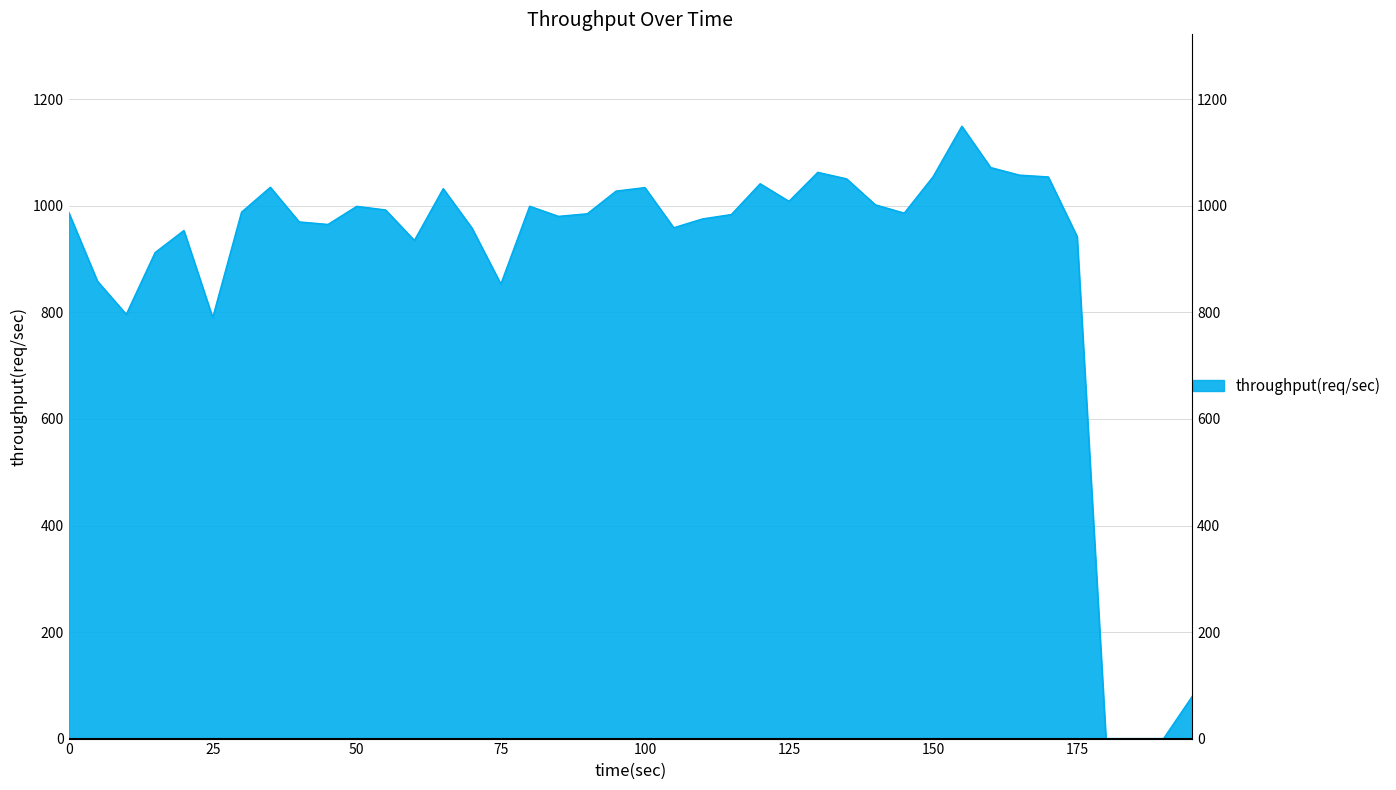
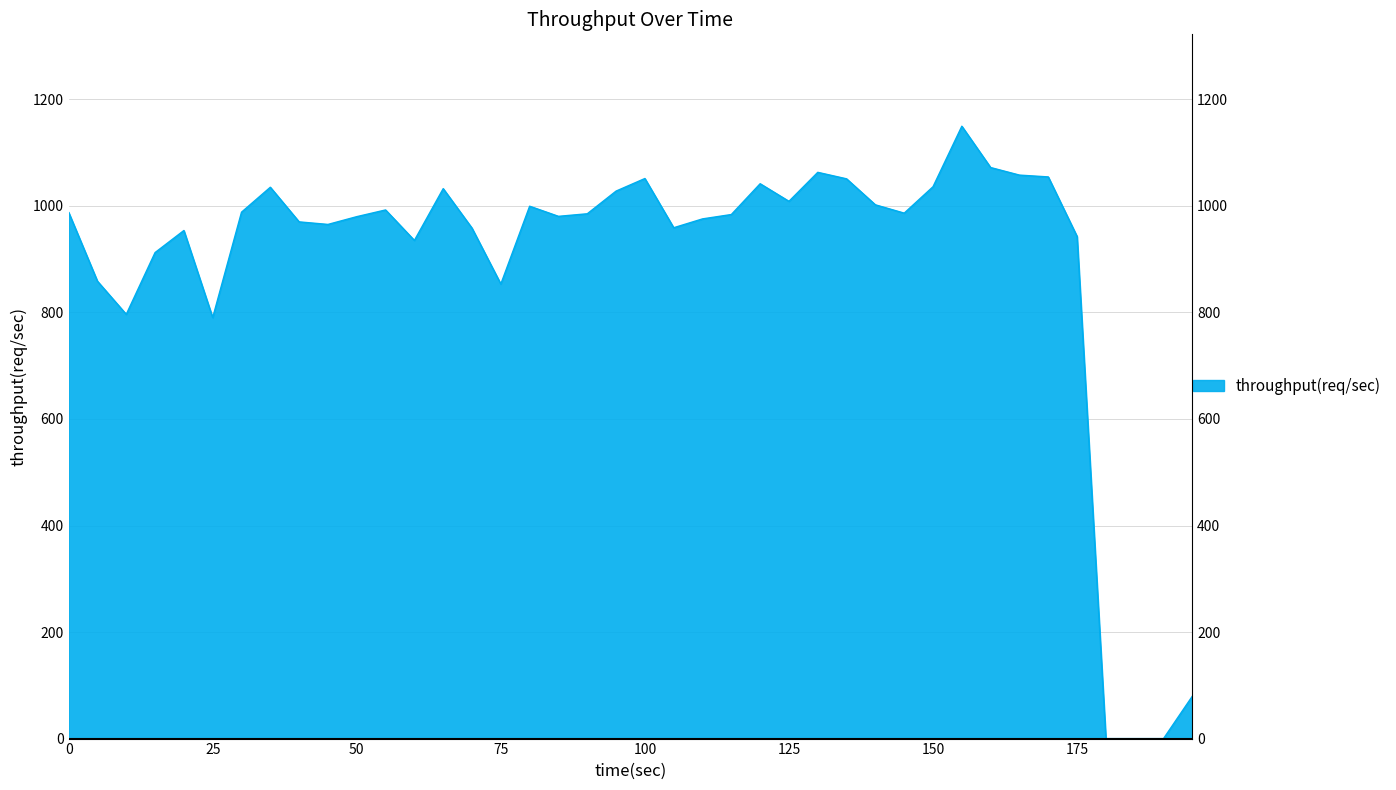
50: 1000 -> 980
100: 1030 -> 1050
150: 1050 -> 1040
